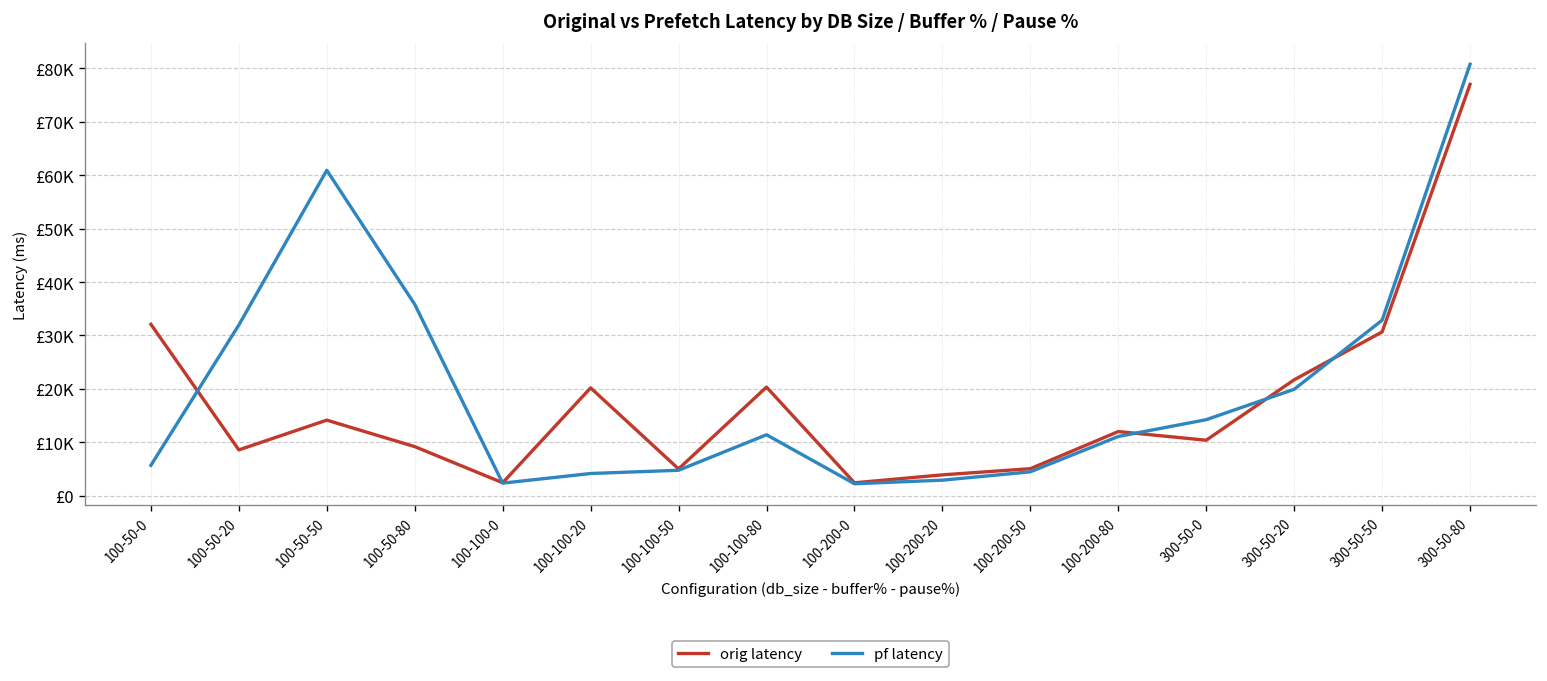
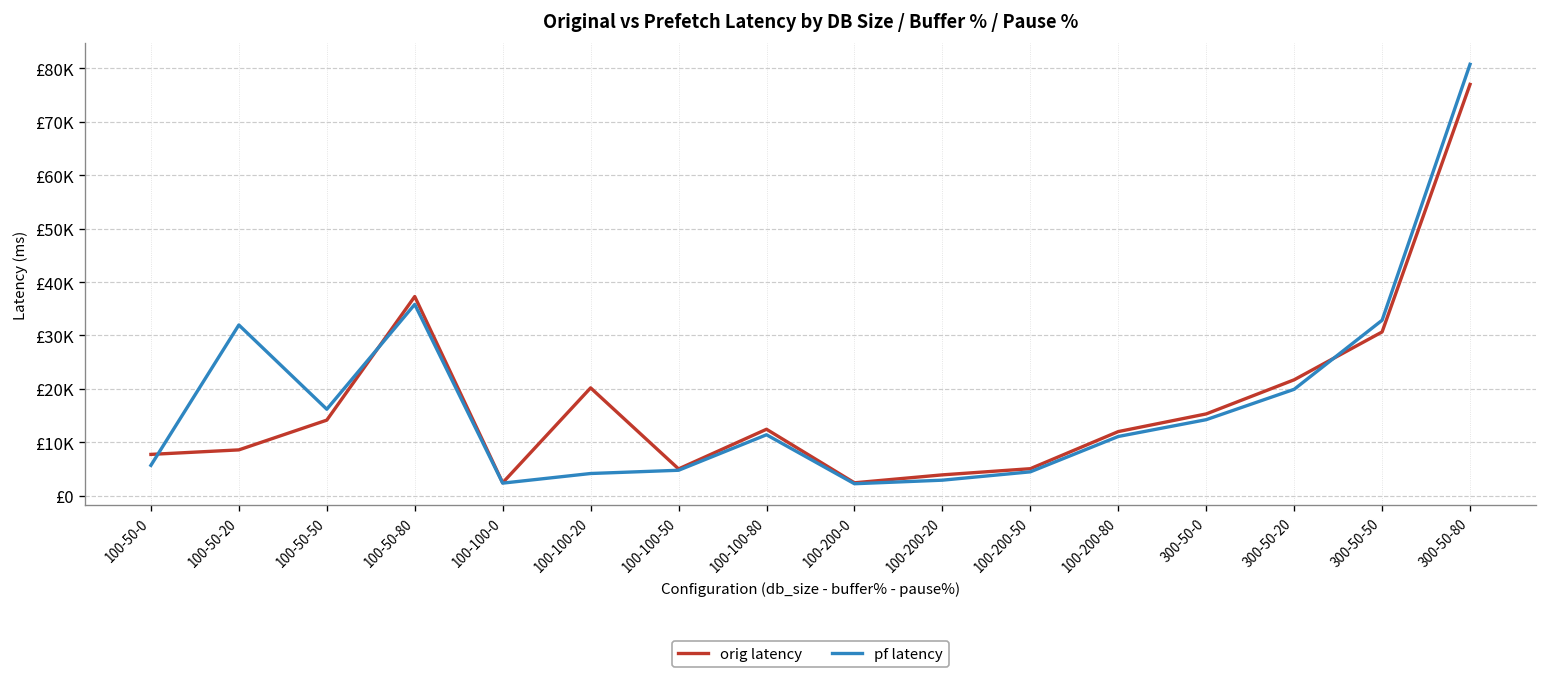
orig latency, 100-50-0: £32000 -> £8000
pf latency, 100-50-50: £61000 -> £16000
orig latency, 100-50-80: £9000 -> £37000
orig latency, 100-100-80: £20000 -> £12000
orig latency, 300-50-0: £10000 -> £15000
